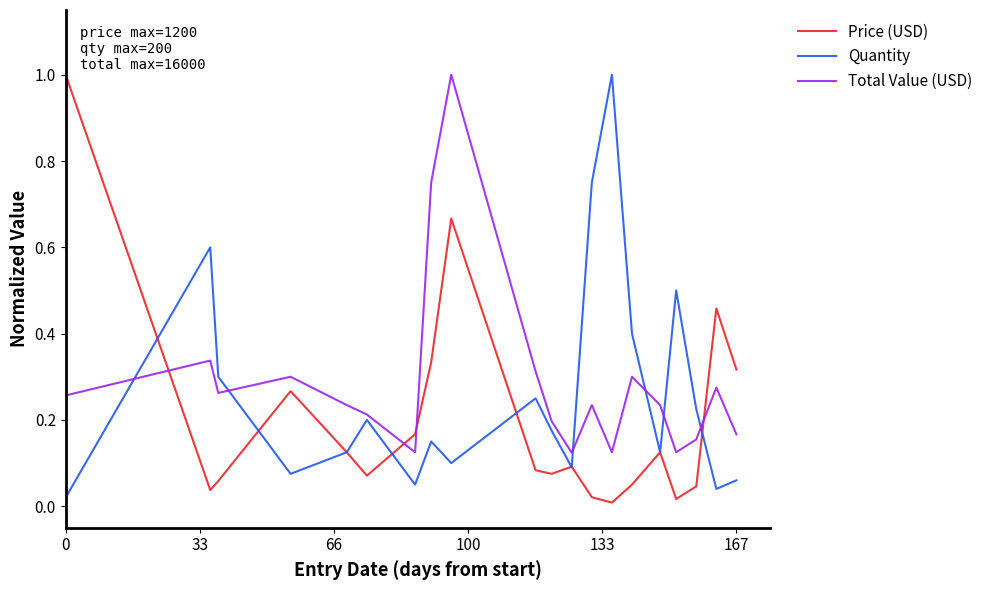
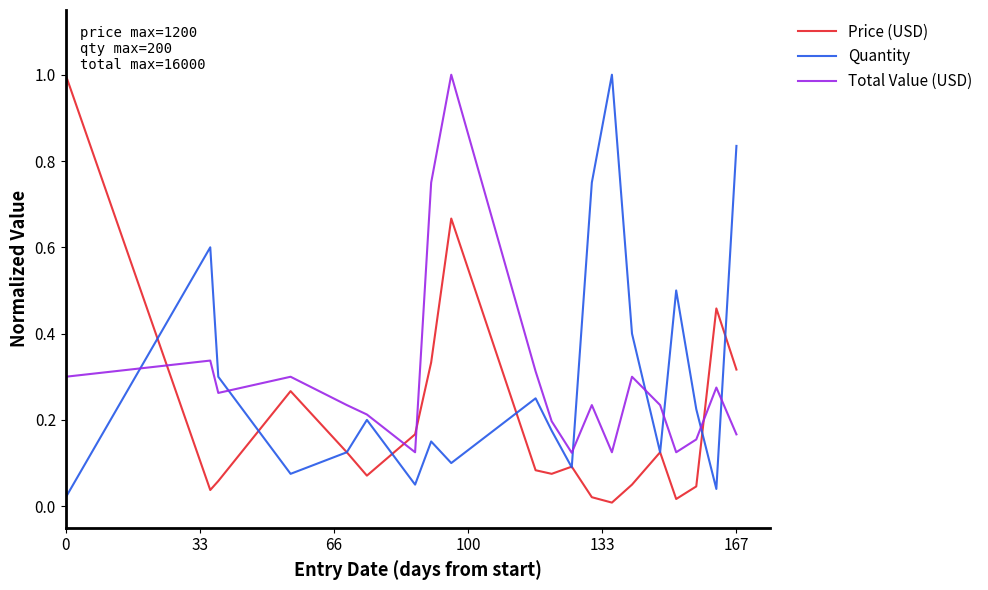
Total Value (USD), 0: 0.26 -> 0.30
Quantity, 167: 0.06 -> 0.84
